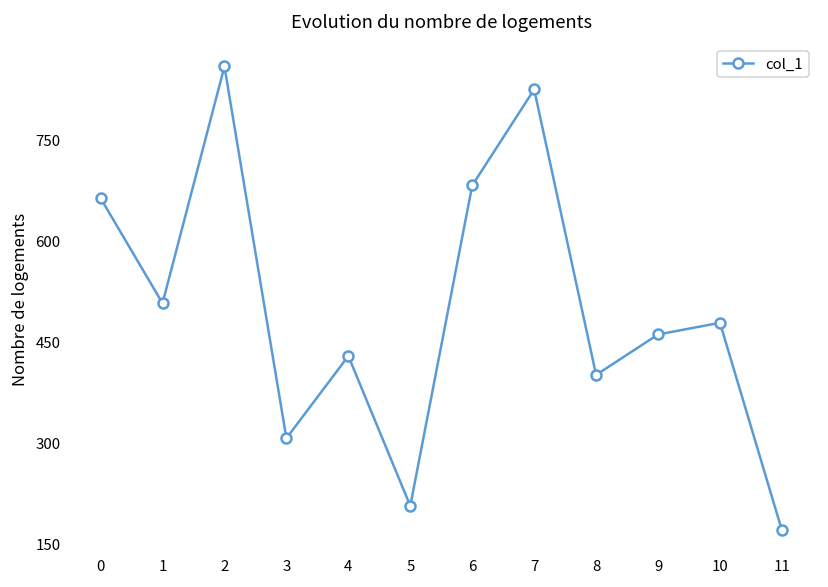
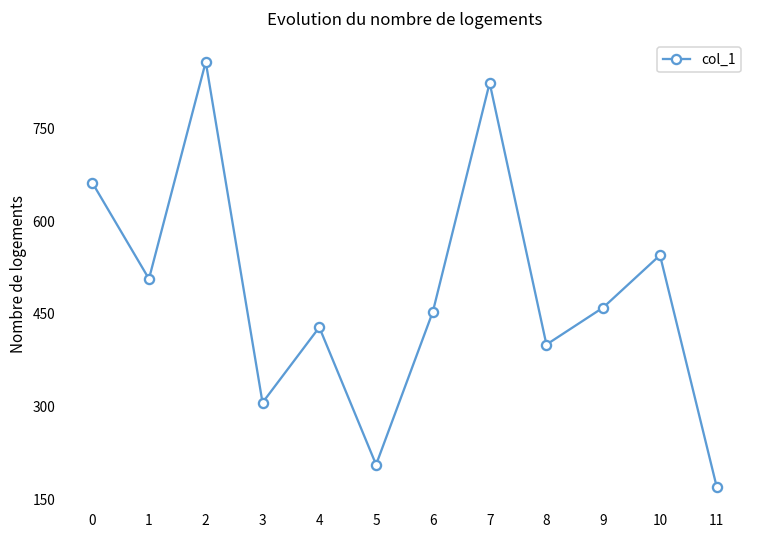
6: 680 -> 450
10: 480 -> 550
